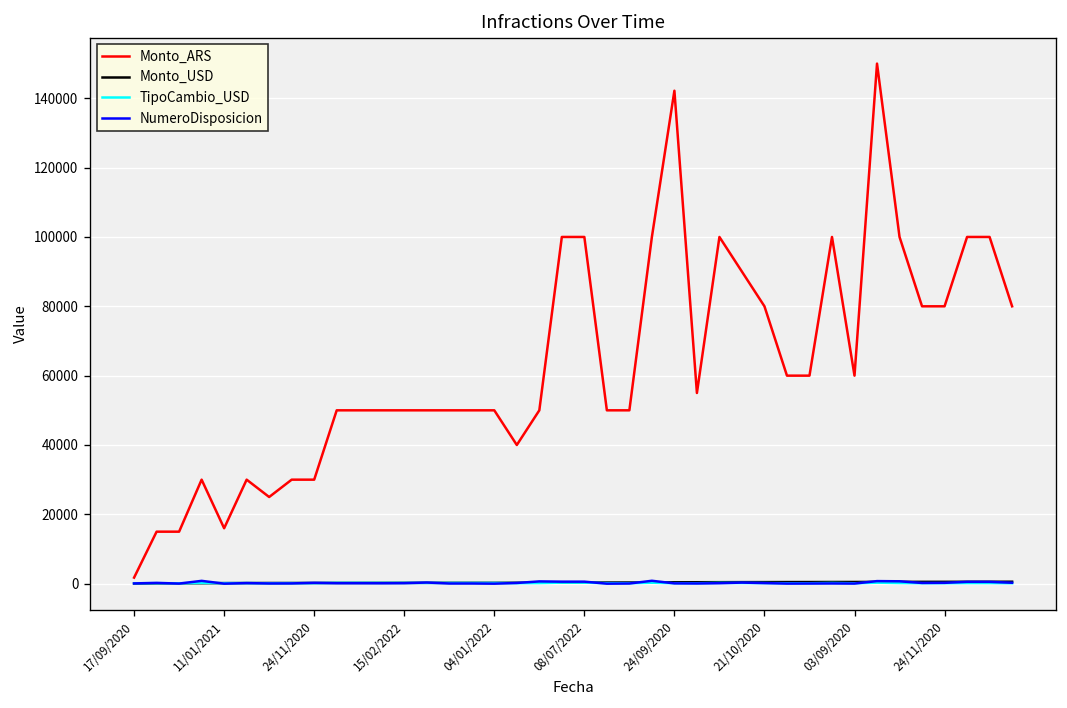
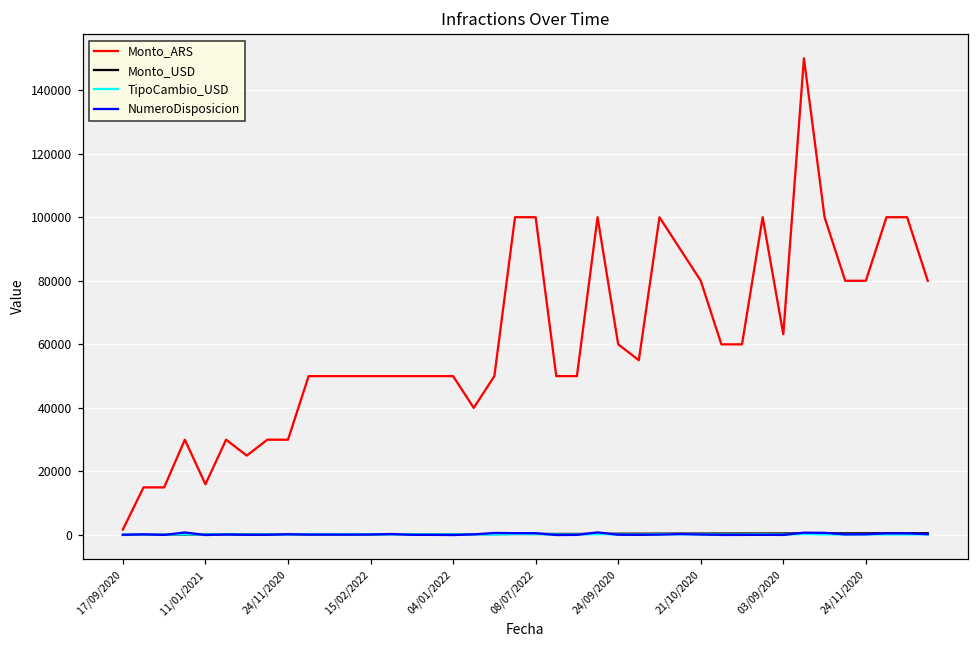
Monto_ARS, 24/09/2020: 142000 -> 60000
Monto_ARS, 03/09/2020: 60000 -> 63000
